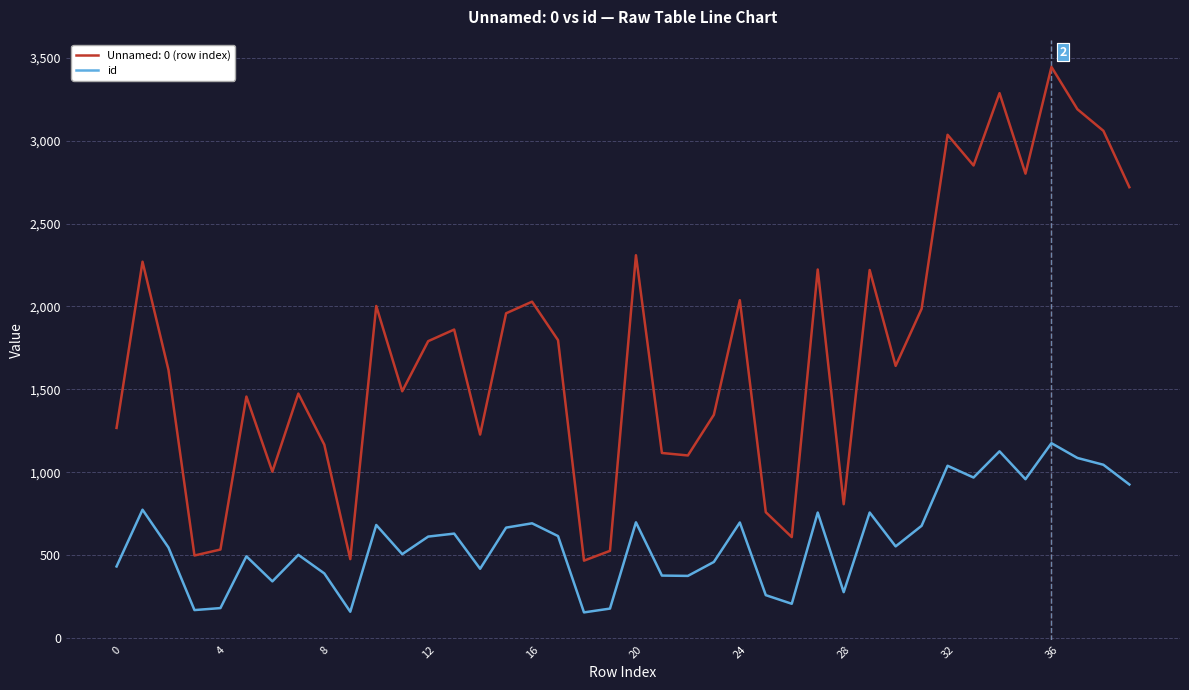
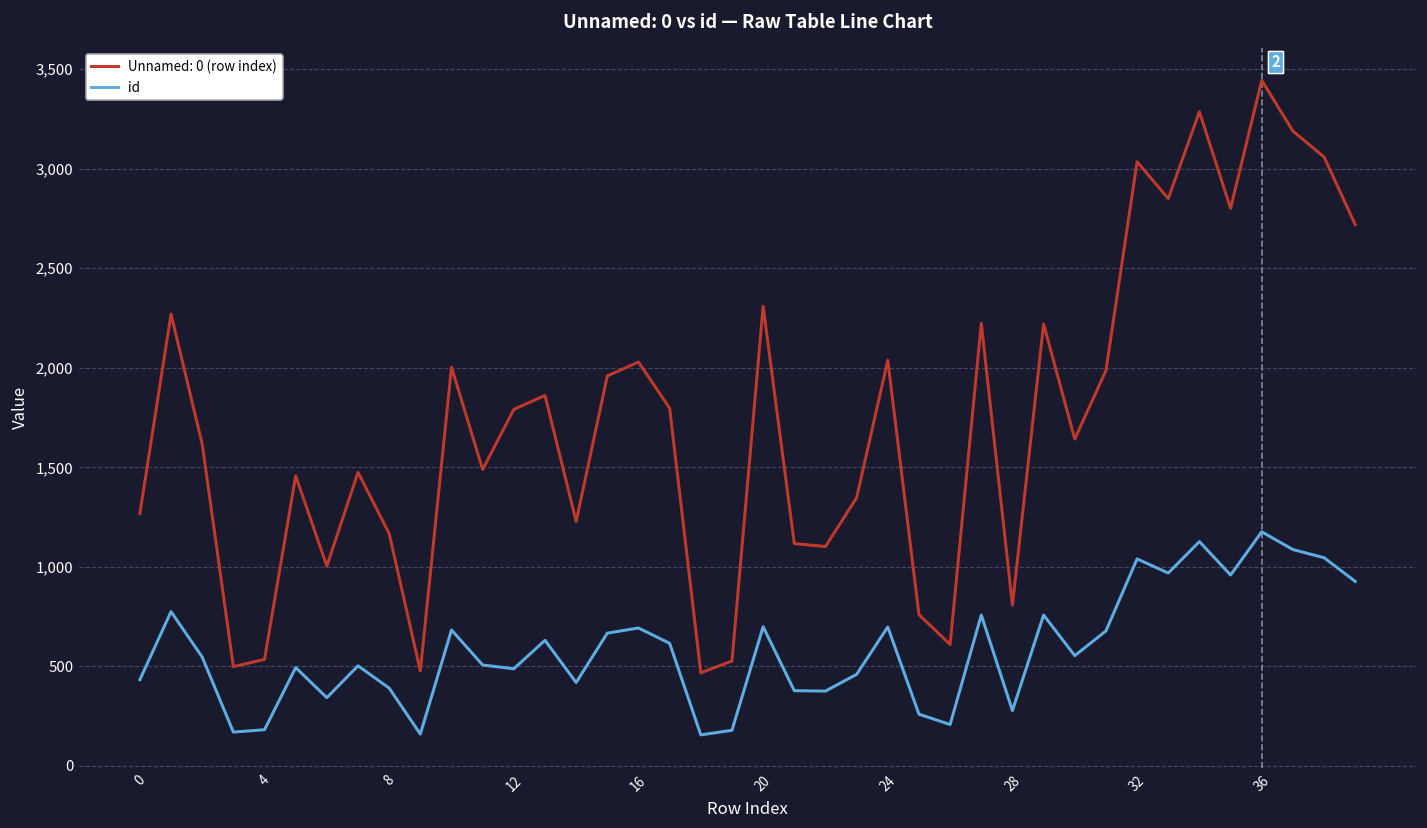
id, 12: 610 -> 490
